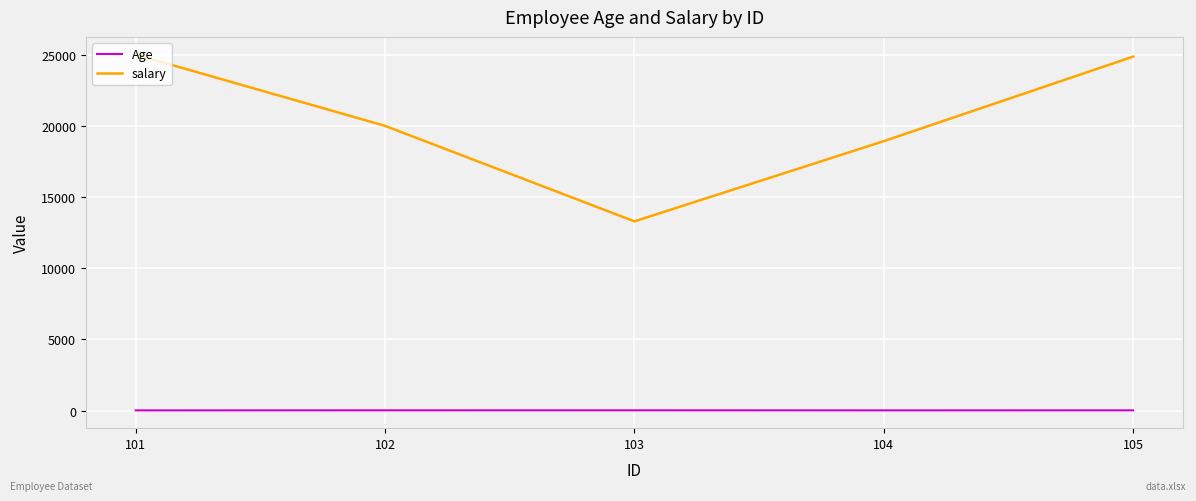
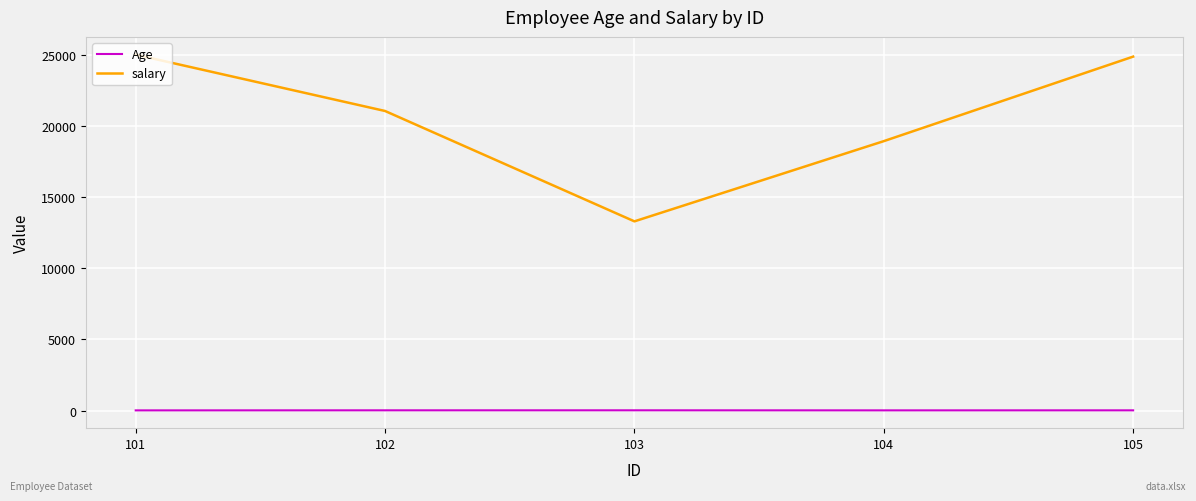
salary, 102: 20000 -> 21000
